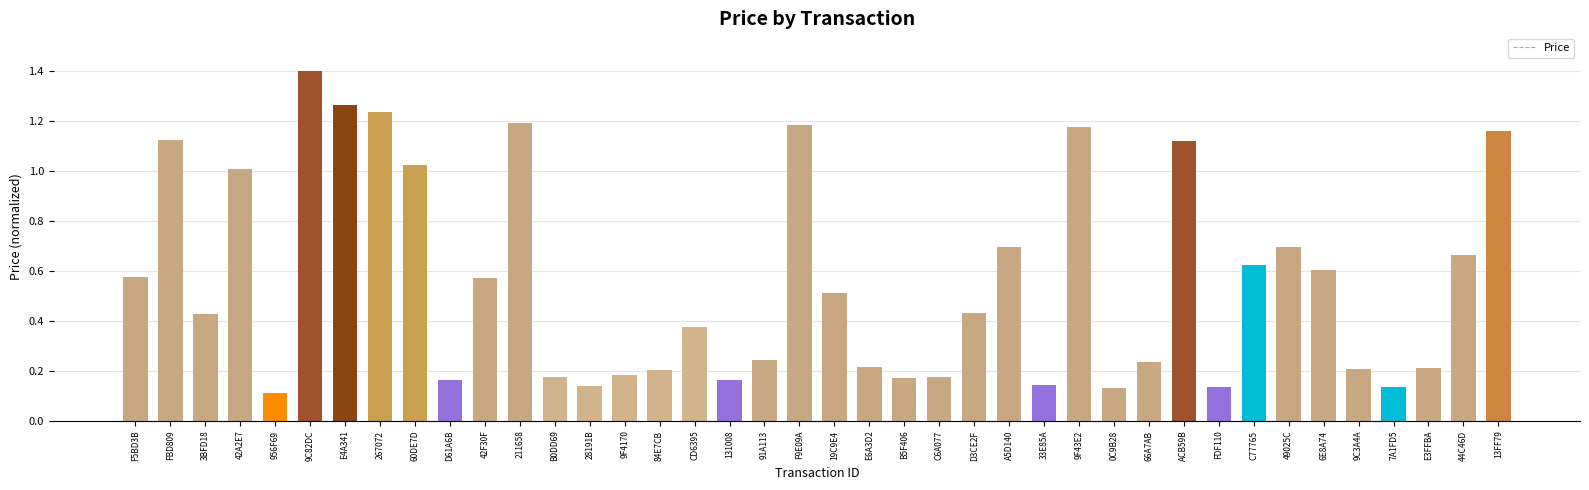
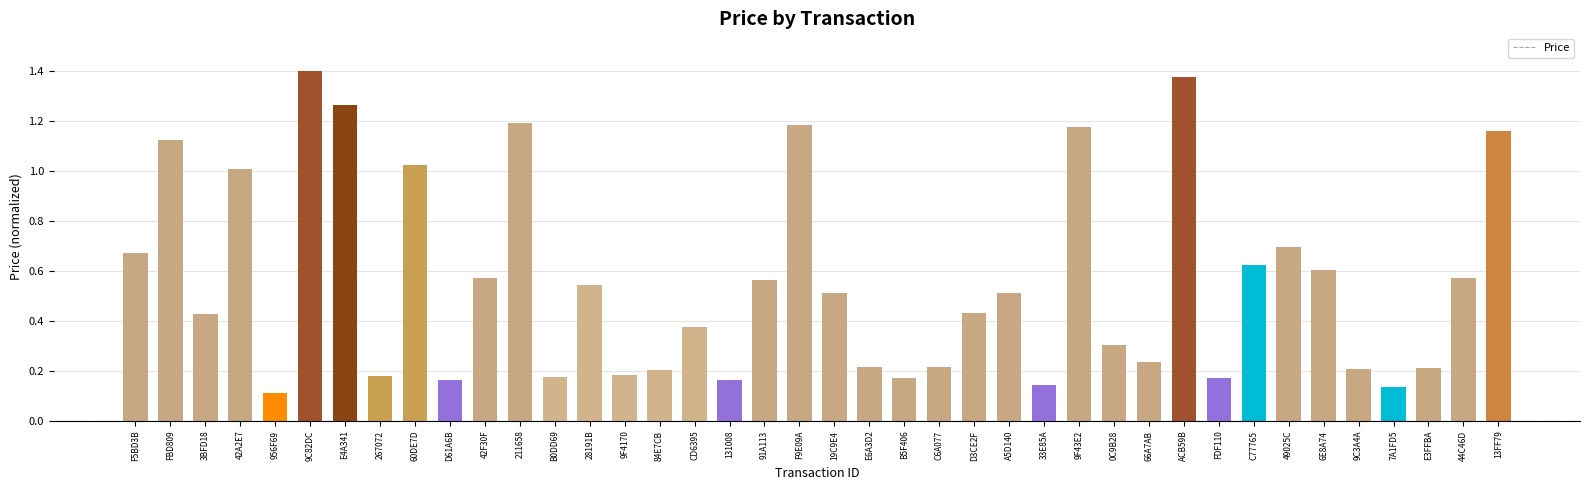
F5BD3B: 0.58 -> 0.67
267072: 1.24 -> 0.18
28191B: 0.14 -> 0.54
91A113: 0.24 -> 0.56
C6A077: 0.18 -> 0.21
A5D140: 0.70 -> 0.51
0C9B28: 0.13 -> 0.30
ACB59B: 1.12 -> 1.38
FDF110: 0.14 -> 0.17
44C46D: 0.66 -> 0.57
